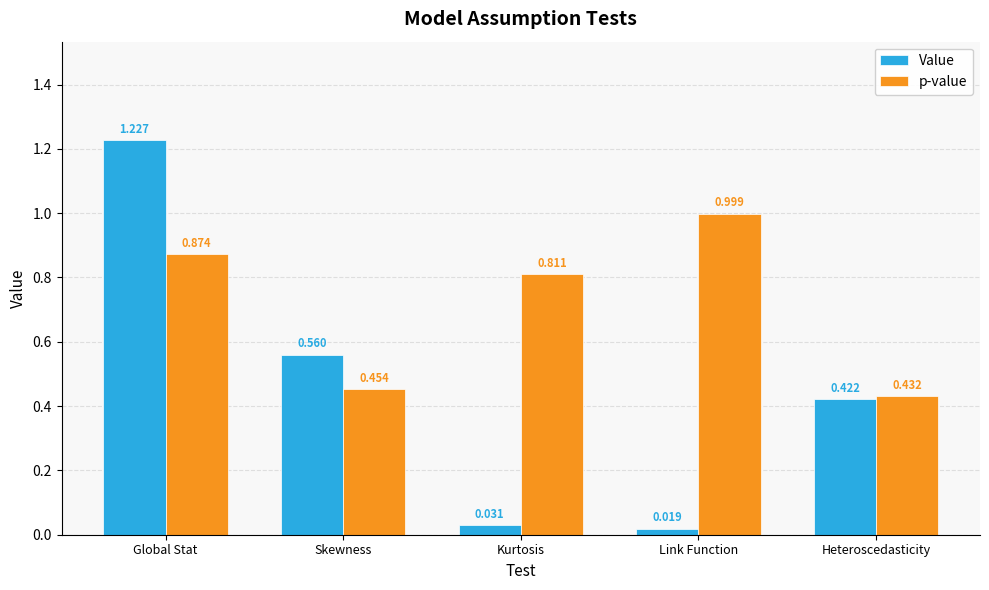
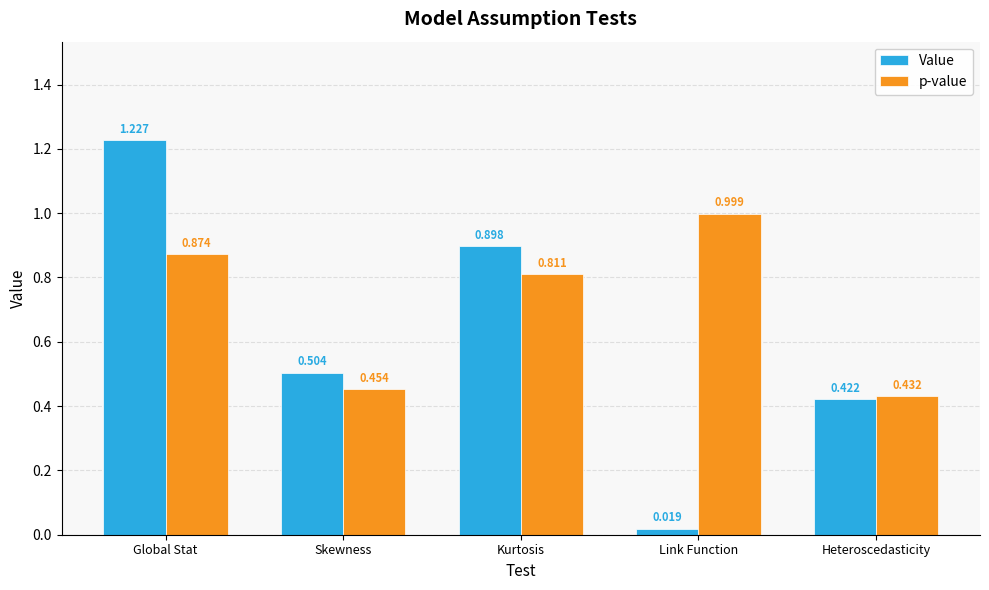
Value, Skewness: 0.560 -> 0.504
Value, Kurtosis: 0.031 -> 0.898
